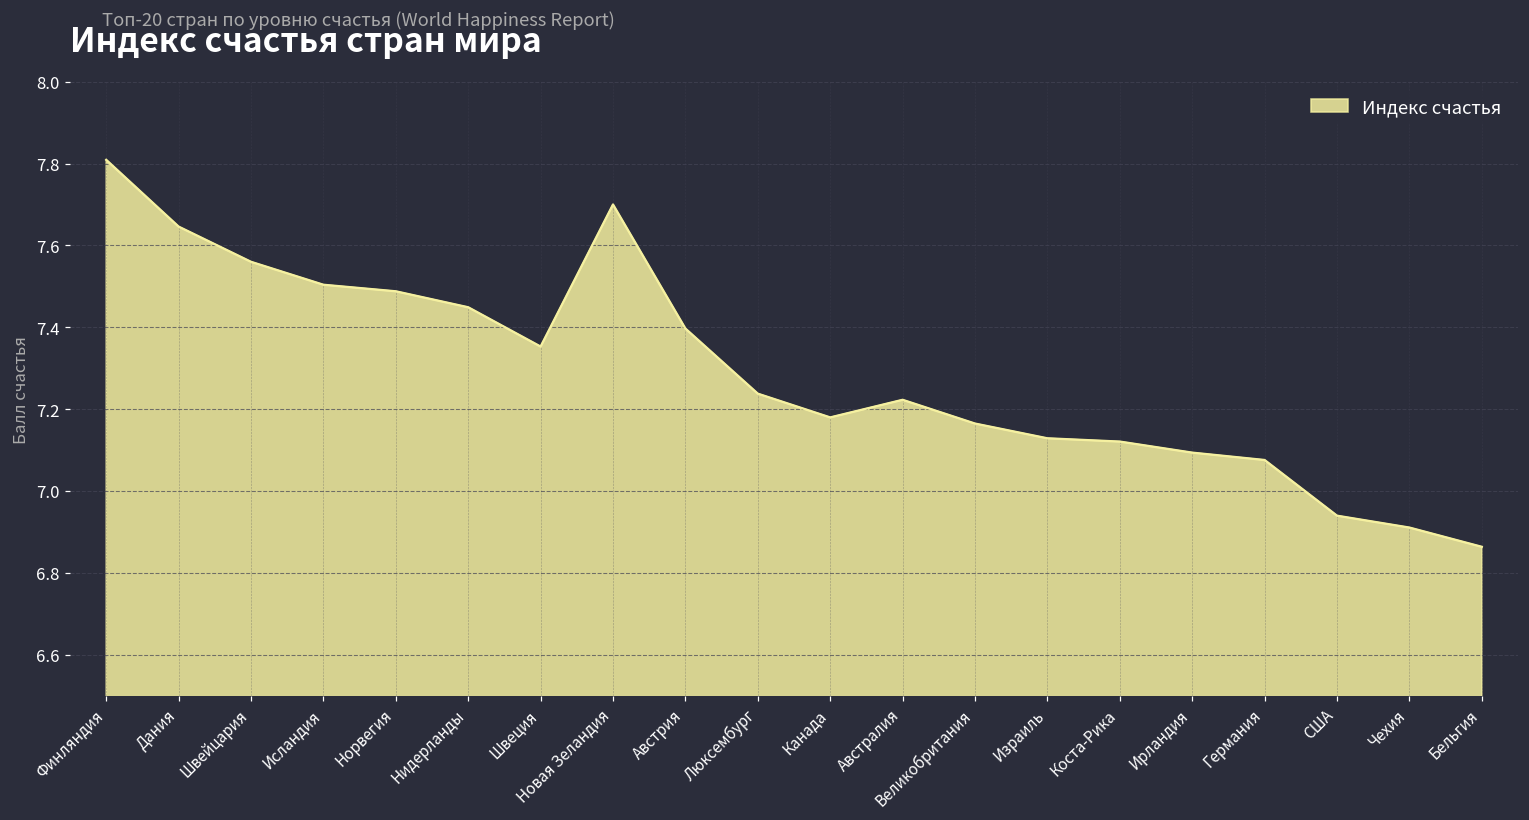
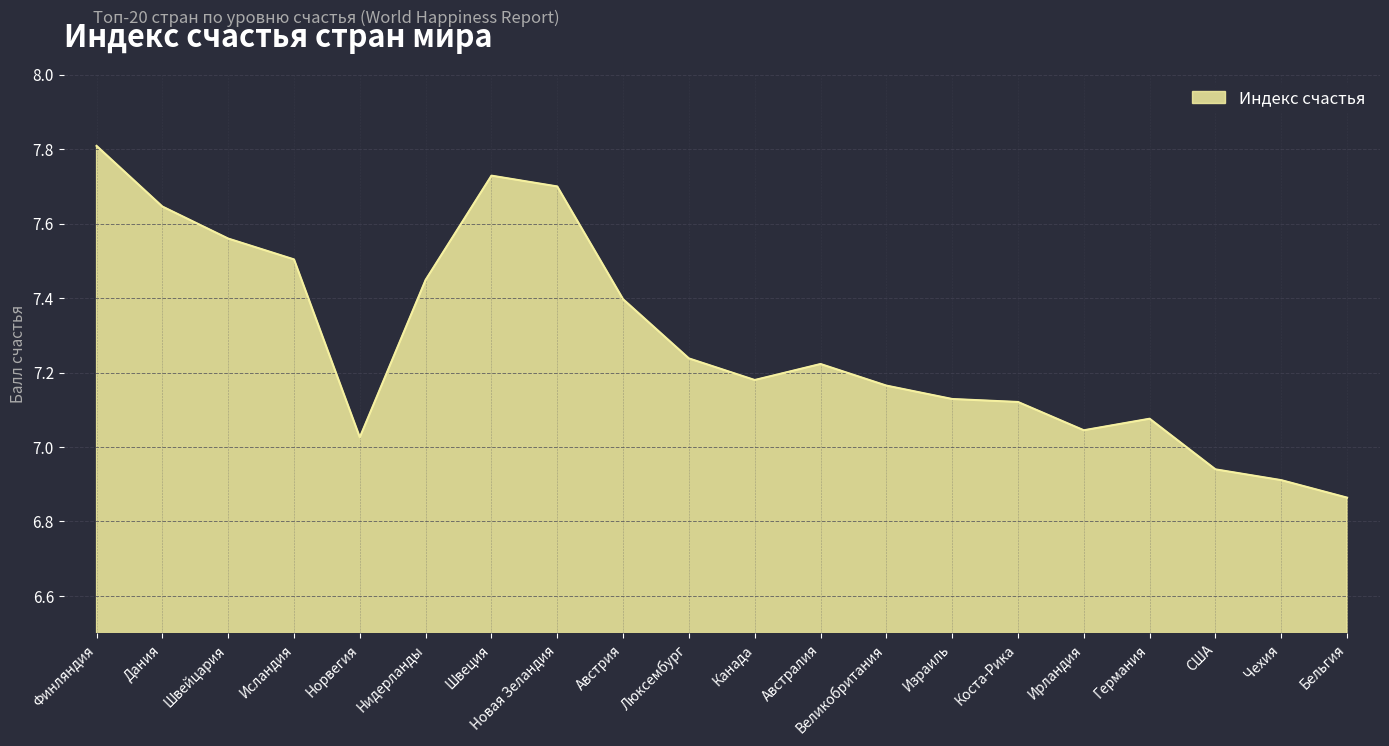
Норвегия: 7.49 -> 7.03
Швеция: 7.35 -> 7.73
Ирландия: 7.09 -> 7.05
